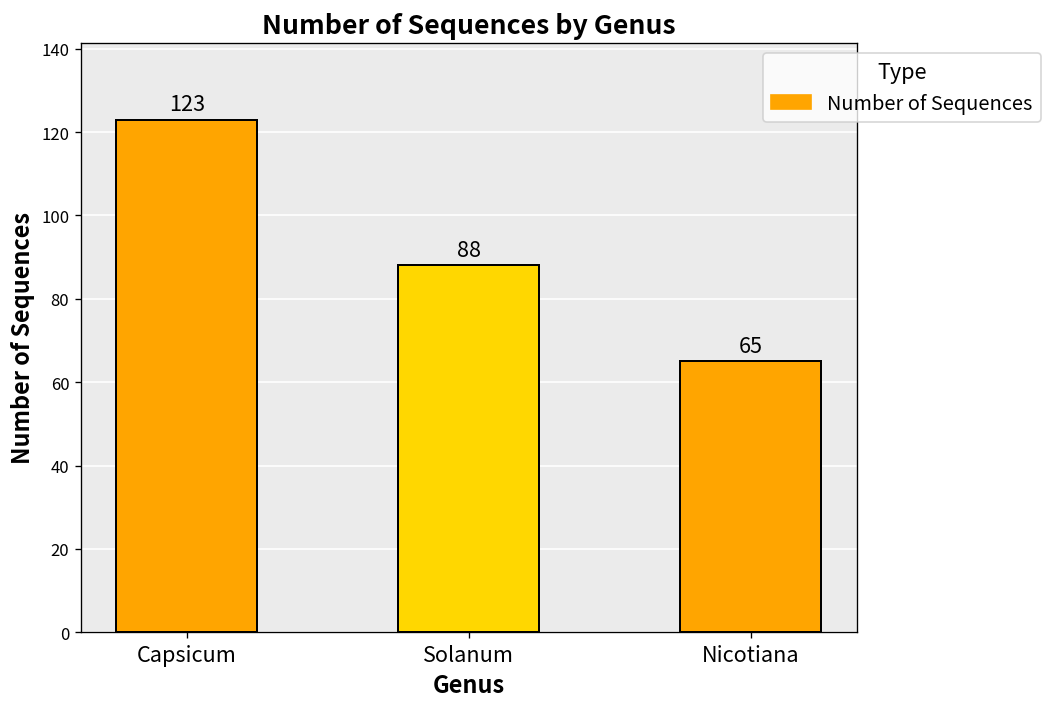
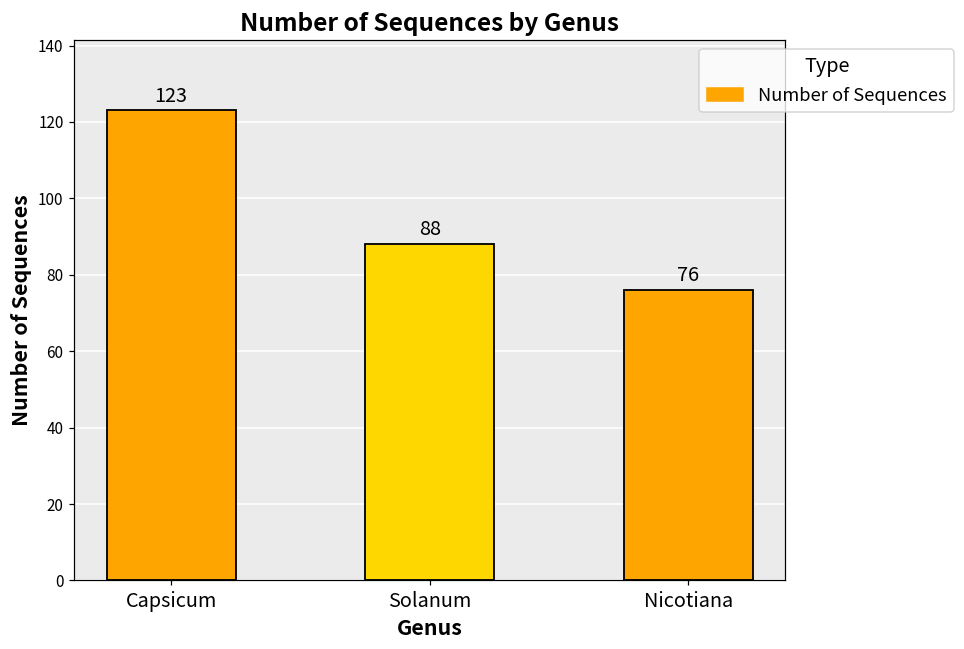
Nicotiana: 65 -> 76
